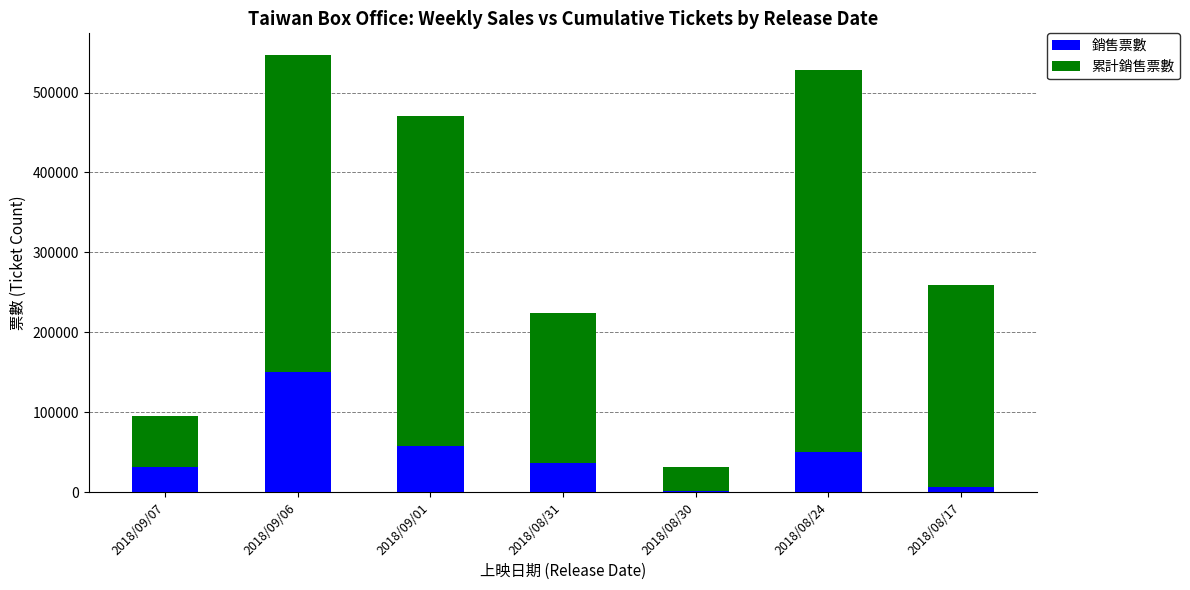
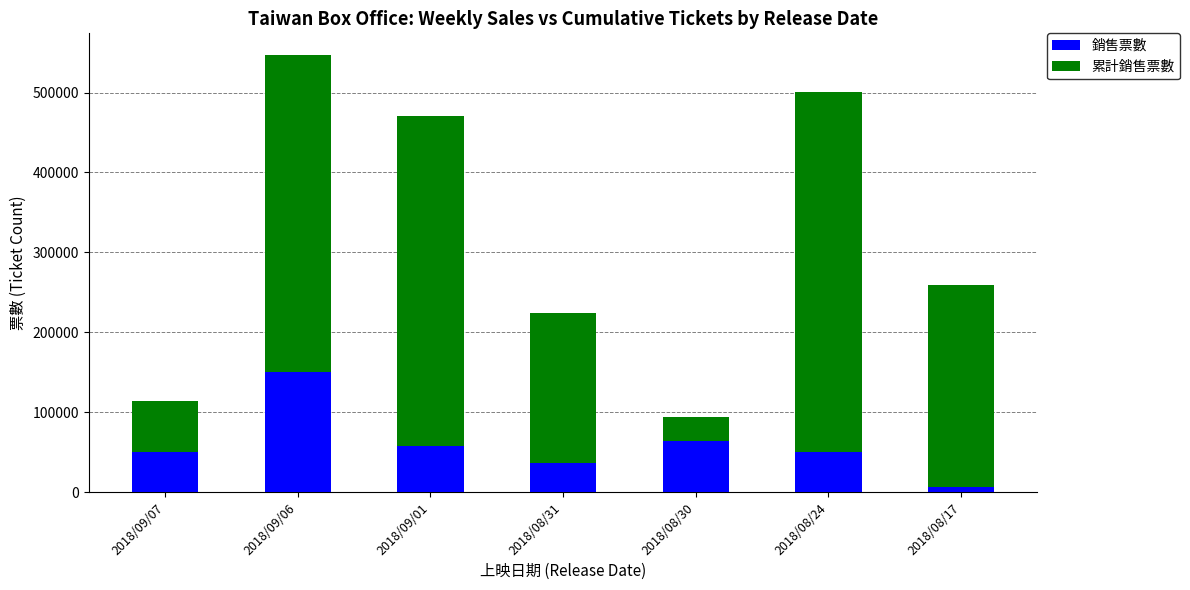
銷售票數, 2018/09/07: 30000 -> 50000
銷售票數, 2018/08/30: 0 -> 60000
累計銷售票數, 2018/08/24: 480000 -> 450000
